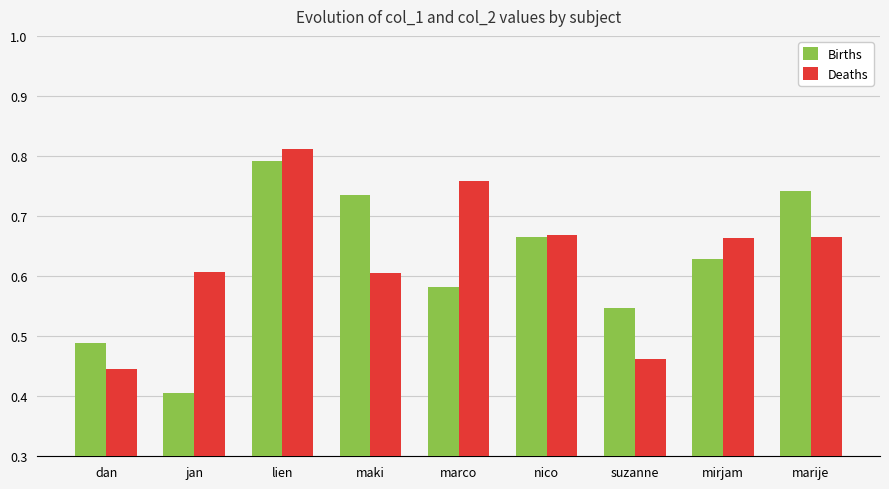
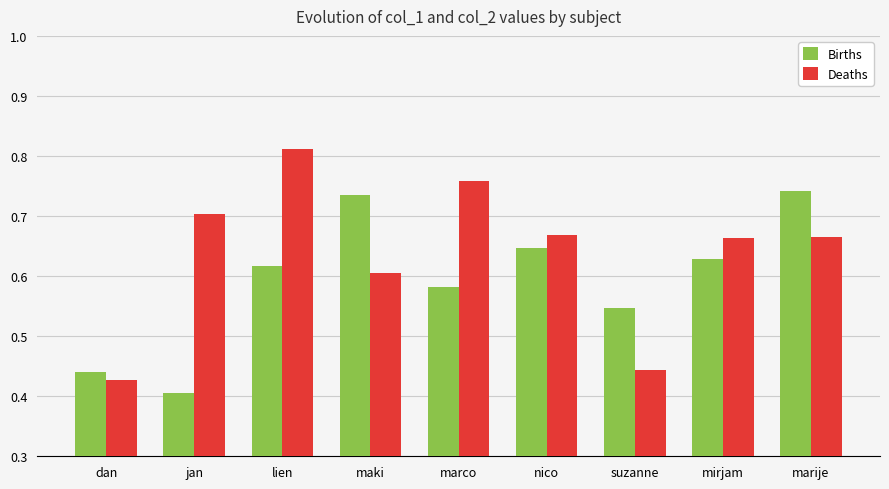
Births, dan: 0.49 -> 0.44
Deaths, dan: 0.45 -> 0.43
Deaths, jan: 0.61 -> 0.70
Births, lien: 0.79 -> 0.62
Births, nico: 0.67 -> 0.65
Deaths, suzanne: 0.46 -> 0.44
